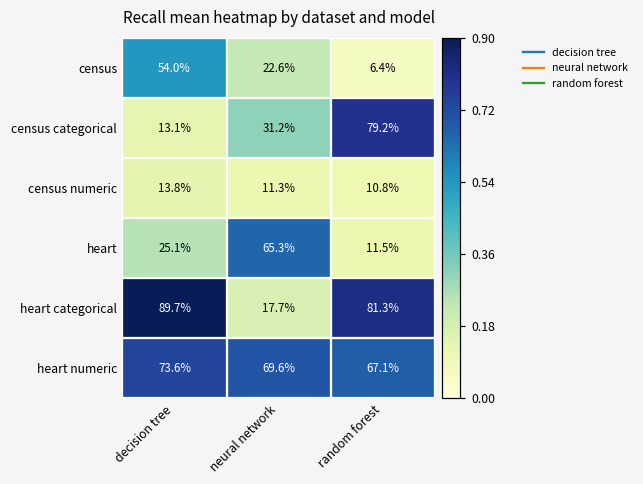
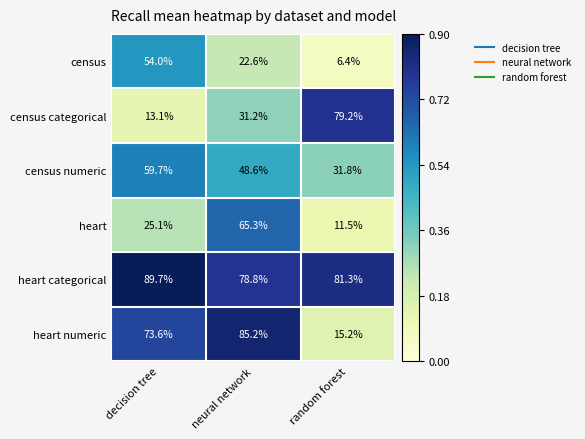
census numeric, decision tree: 13.8% -> 59.7%
census numeric, neural network: 11.3% -> 48.6%
census numeric, random forest: 10.8% -> 31.8%
heart categorical, neural network: 17.7% -> 78.8%
heart numeric, neural network: 69.6% -> 85.2%
heart numeric, random forest: 67.1% -> 15.2%
